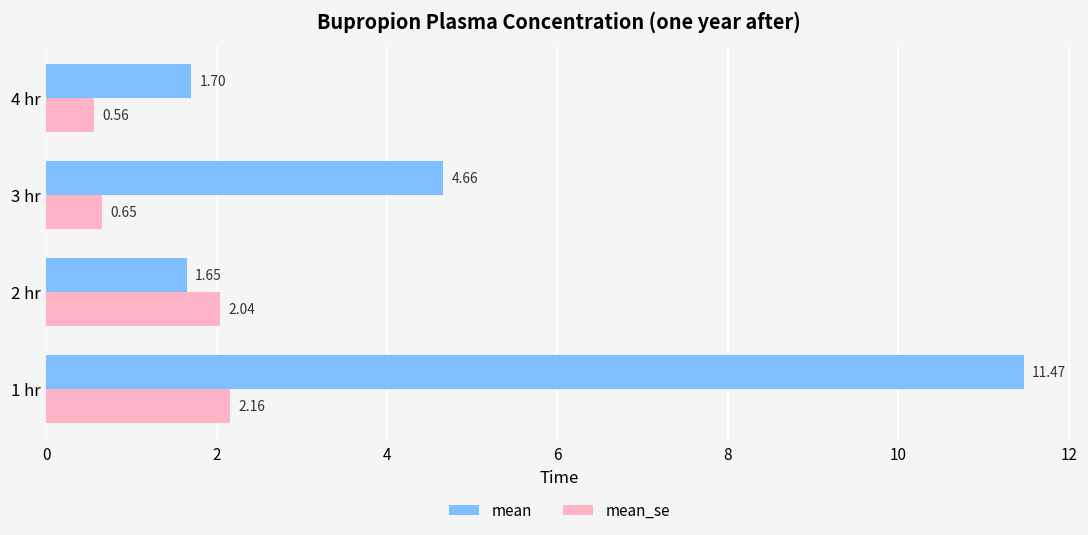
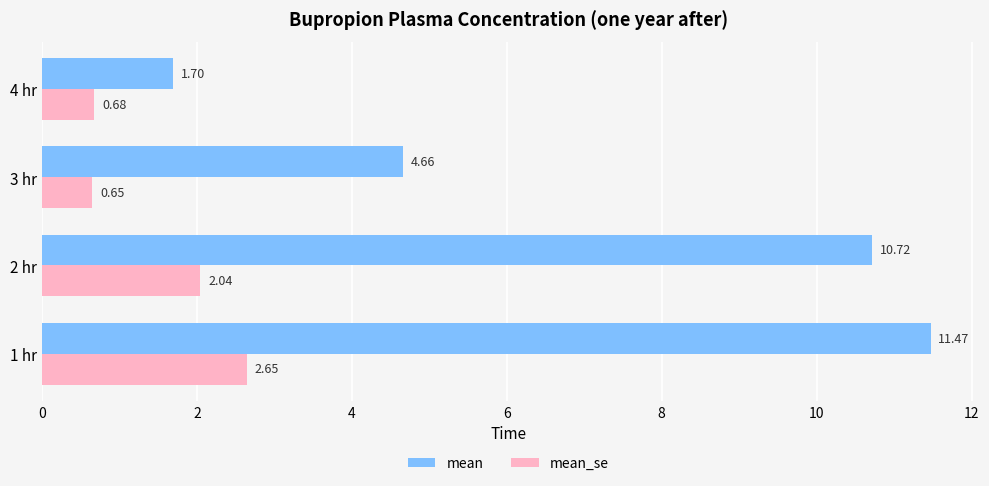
mean_se, 4 hr: 0.56 -> 0.68
mean, 2 hr: 1.65 -> 10.72
mean_se, 1 hr: 2.16 -> 2.65
